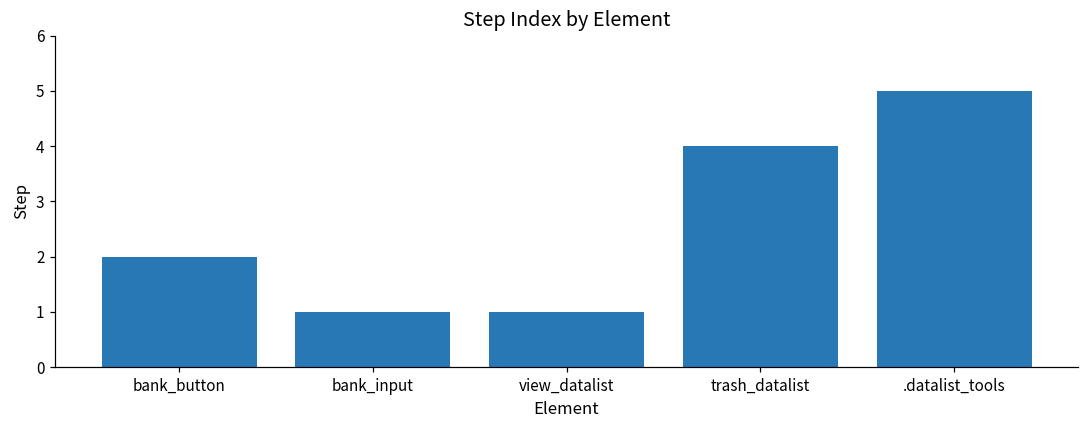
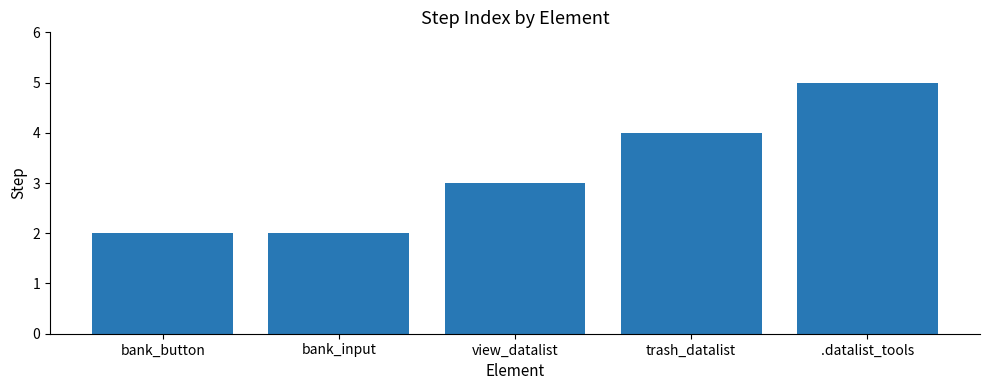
bank_input: 1 -> 2
view_datalist: 1 -> 3
